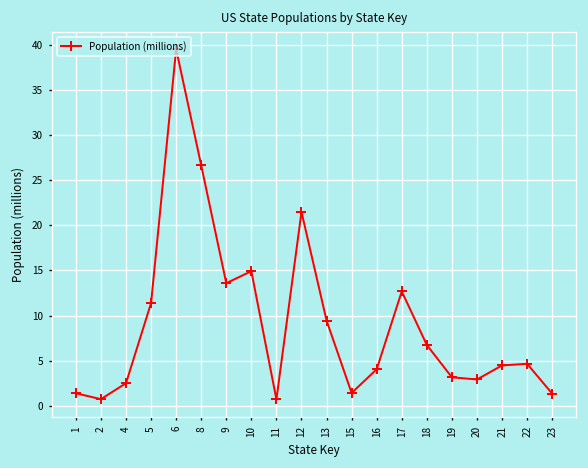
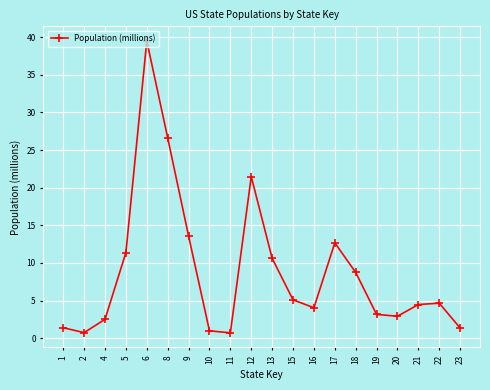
10: 15 -> 1
13: 9 -> 11
15: 1 -> 5
18: 7 -> 9
